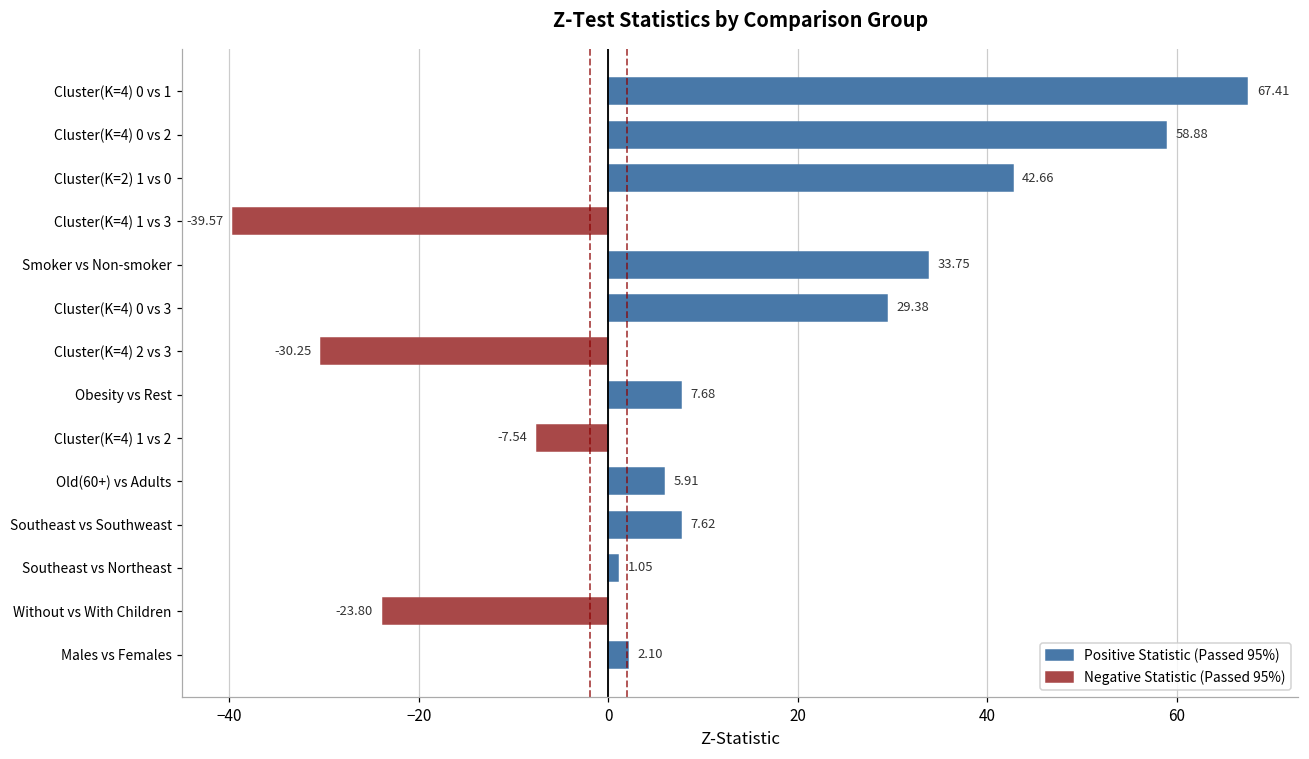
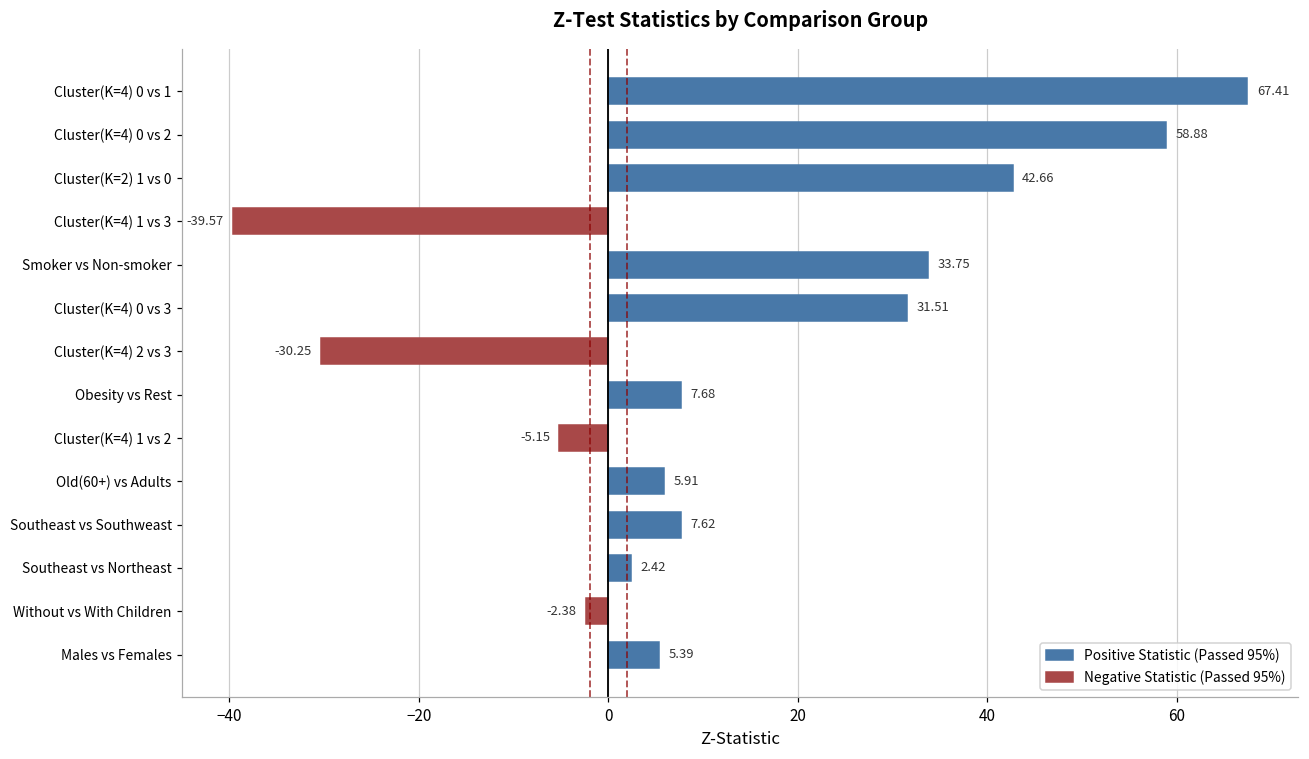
Cluster(K=4) 0 vs 3: 29.38 -> 31.51
Cluster(K=4) 1 vs 2: -7.54 -> -5.15
Southeast vs Northeast: 1.05 -> 2.42
Without vs With Children: -23.80 -> -2.38
Males vs Females: 2.10 -> 5.39
